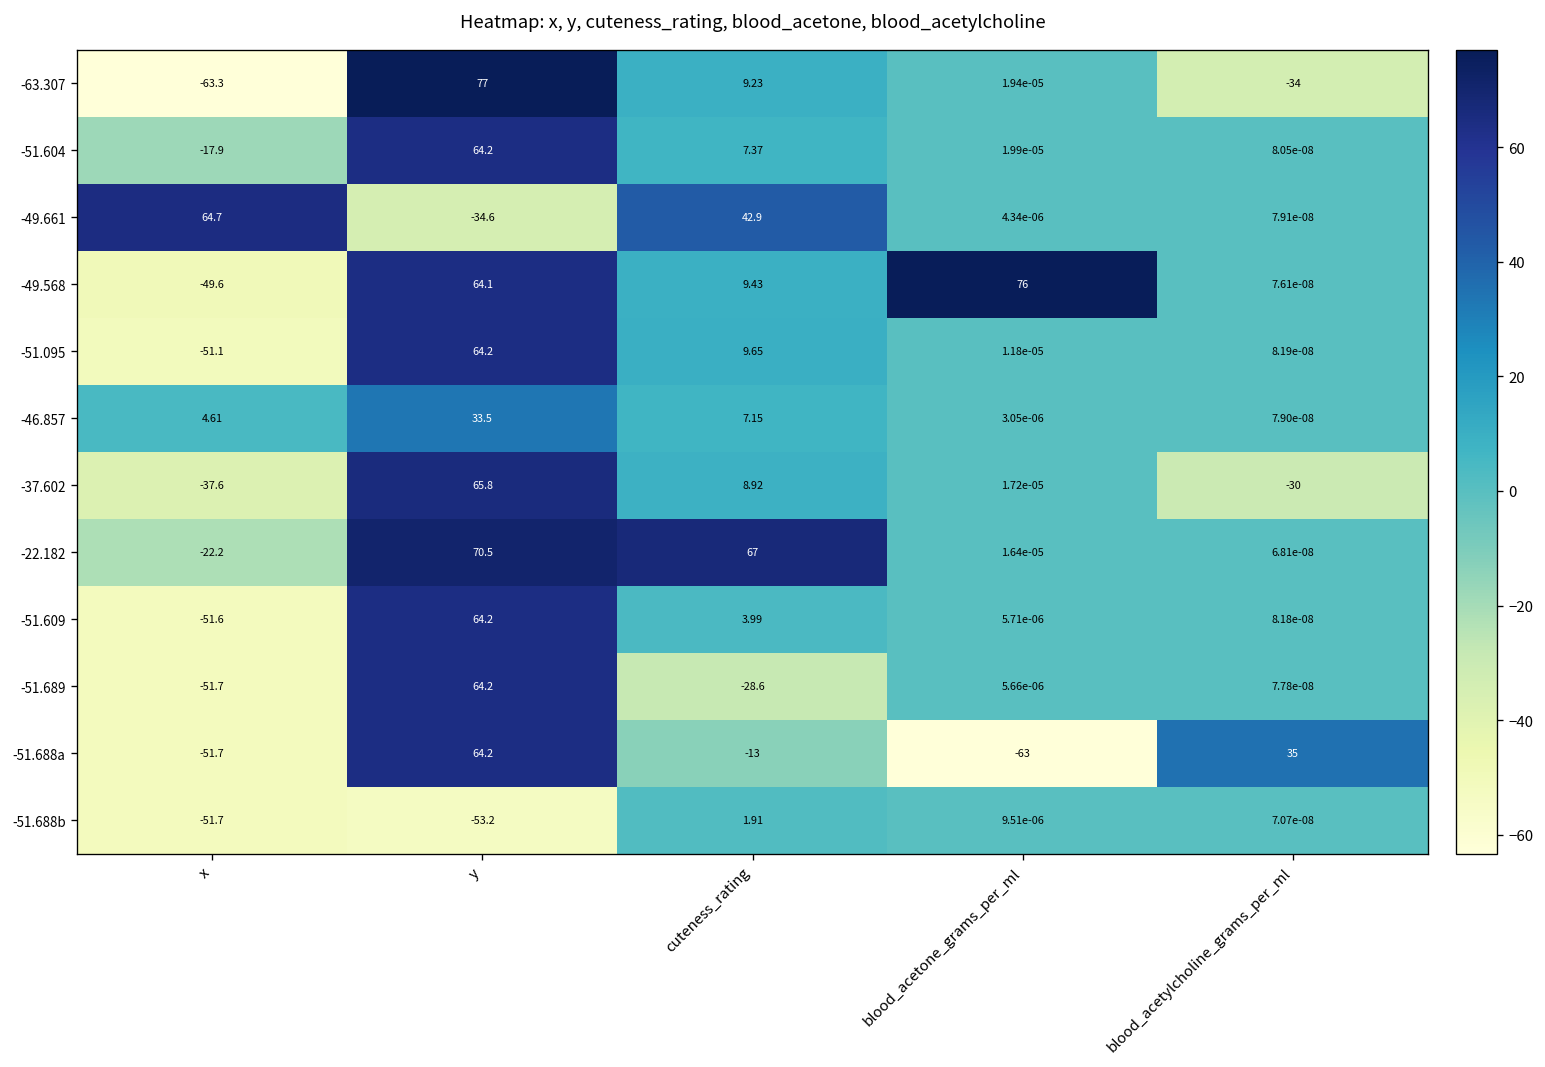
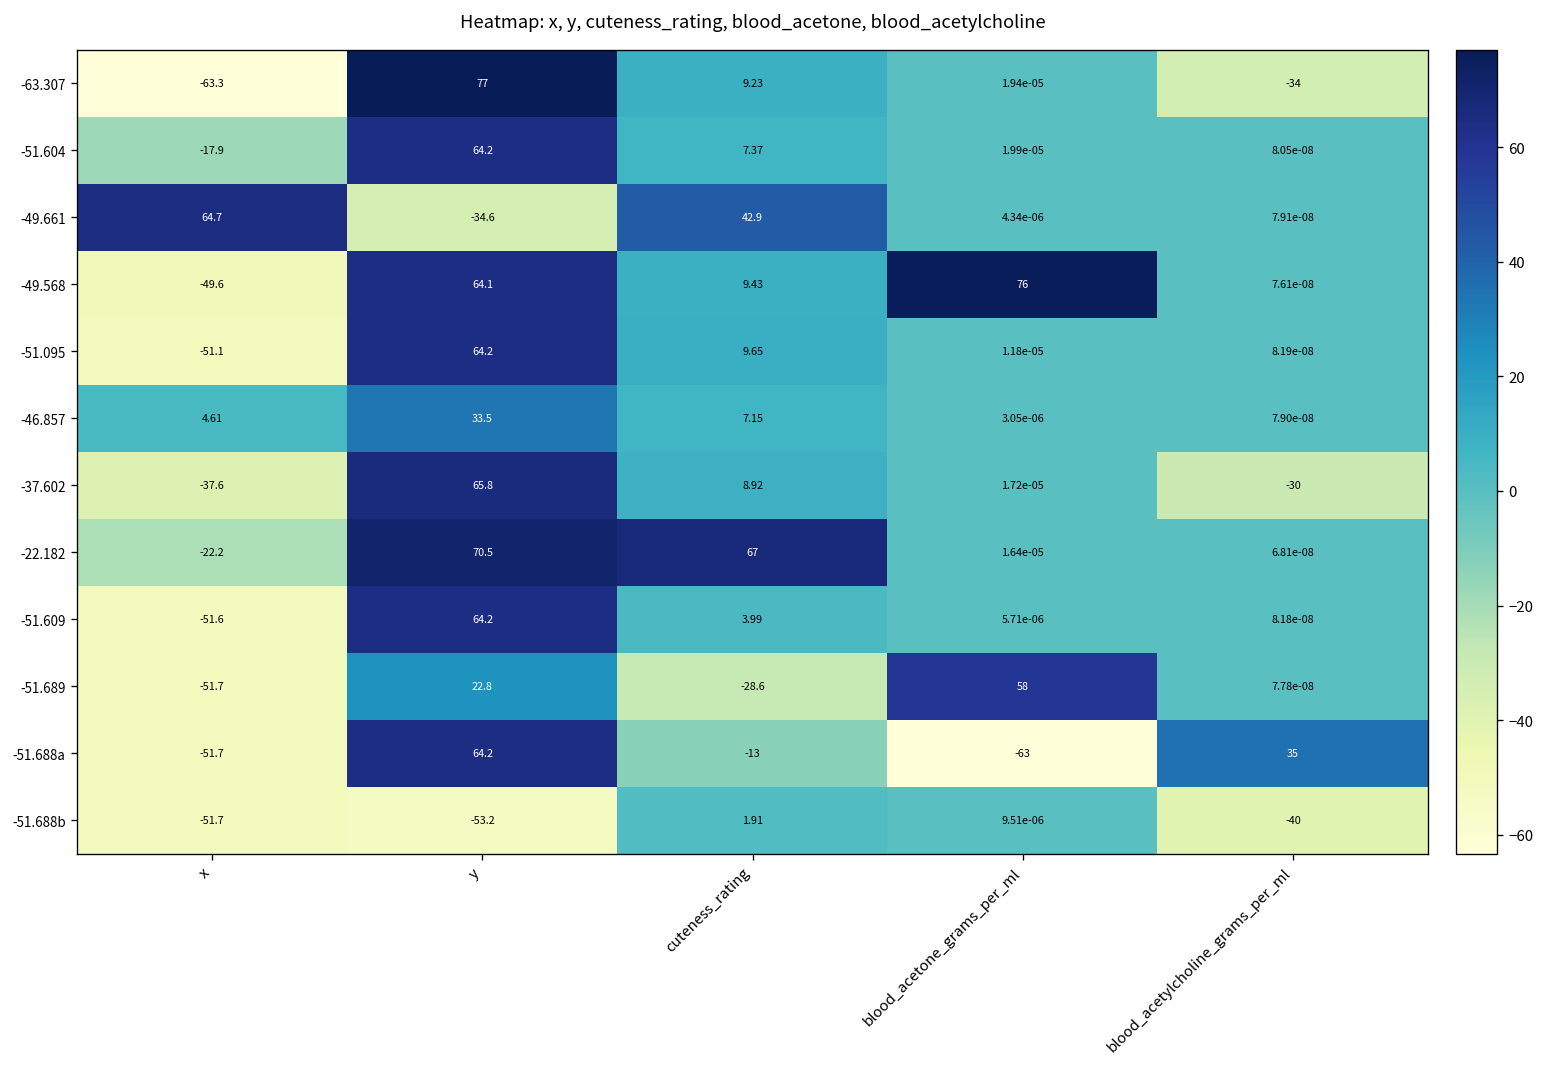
-51.689, y: 64.2 -> 22.8
-51.689, blood_acetone_grams_per_ml: 5.66e-06 -> 58
-51.688b, blood_acetylcholine_grams_per_ml: 7.07e-08 -> -40
